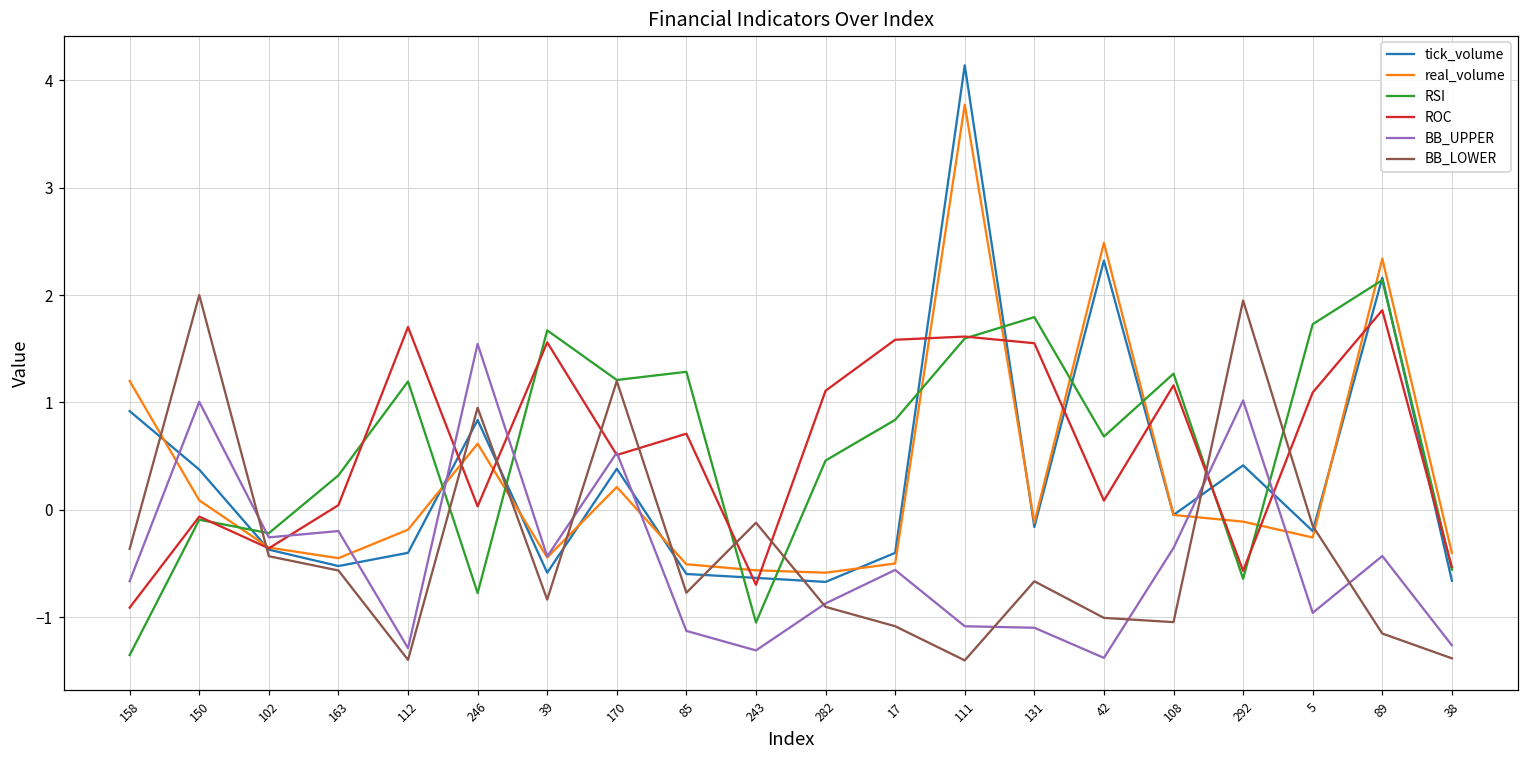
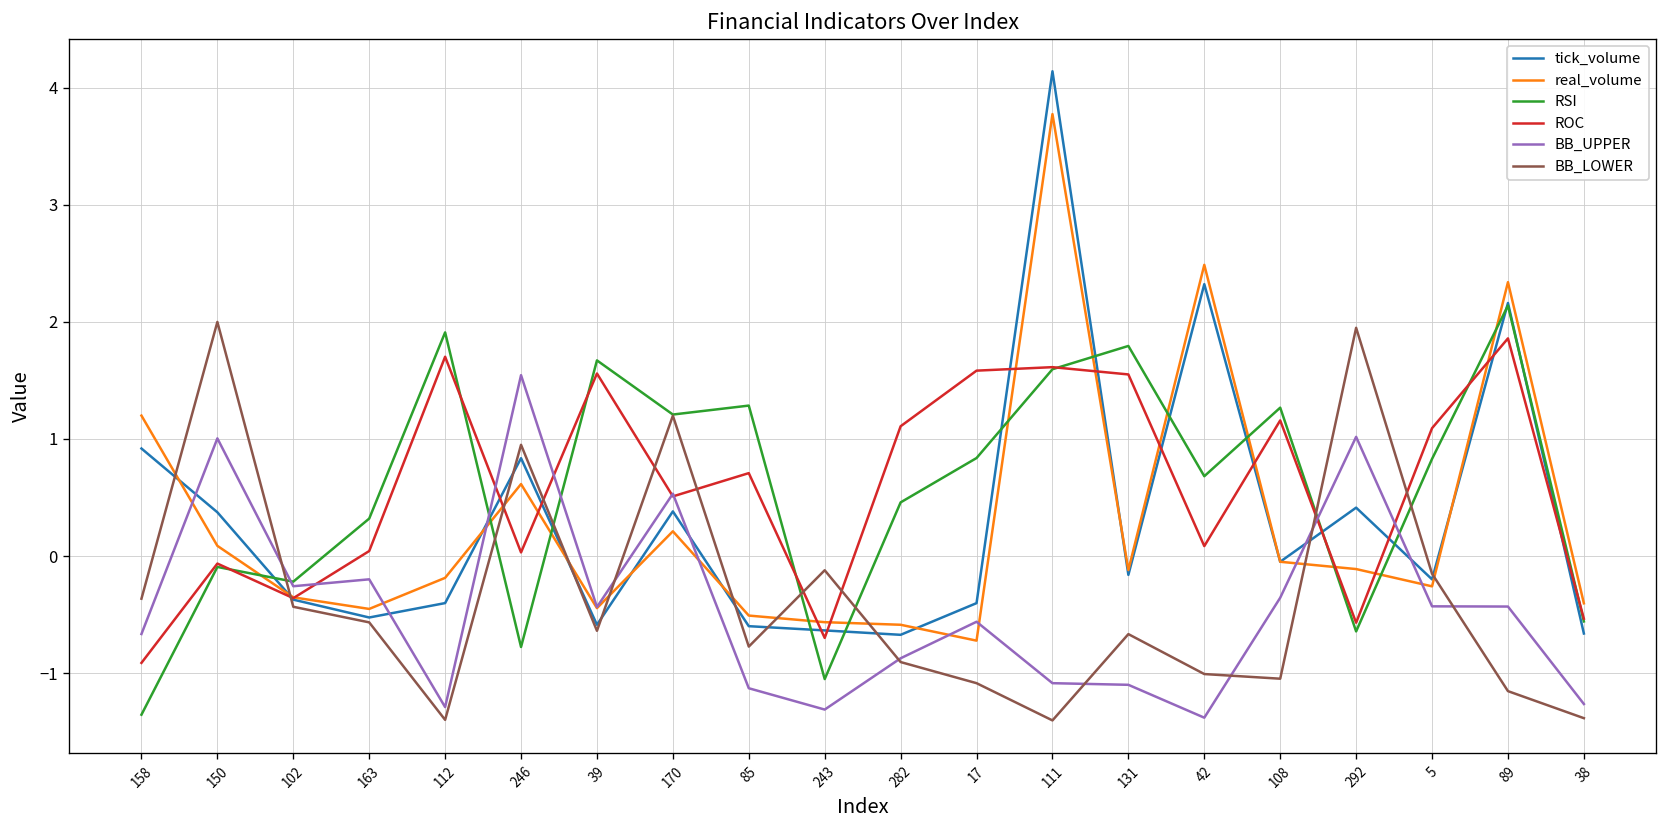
RSI, 112: 1.2 -> 1.9
BB_LOWER, 39: -0.8 -> -0.6
real_volume, 17: -0.5 -> -0.7
RSI, 5: 1.7 -> 0.8
BB_UPPER, 5: -1.0 -> -0.4
